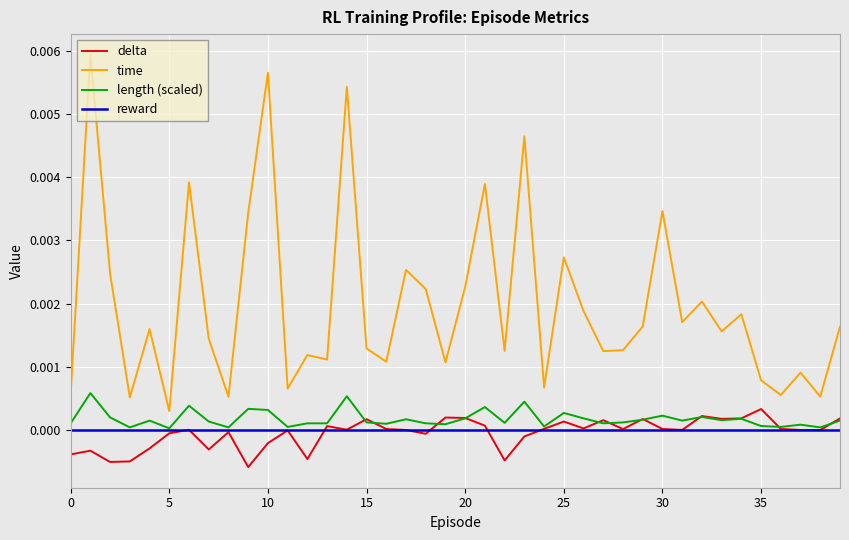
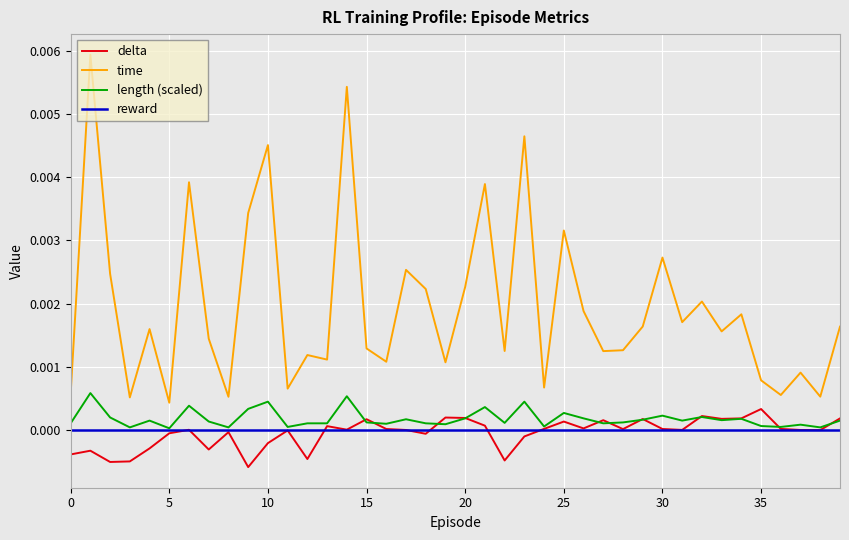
time, 5: 0.0003 -> 0.0004
time, 10: 0.0056 -> 0.0045
length (scaled), 10: 0.0003 -> 0.0004
time, 25: 0.0027 -> 0.0032
time, 30: 0.0035 -> 0.0027
